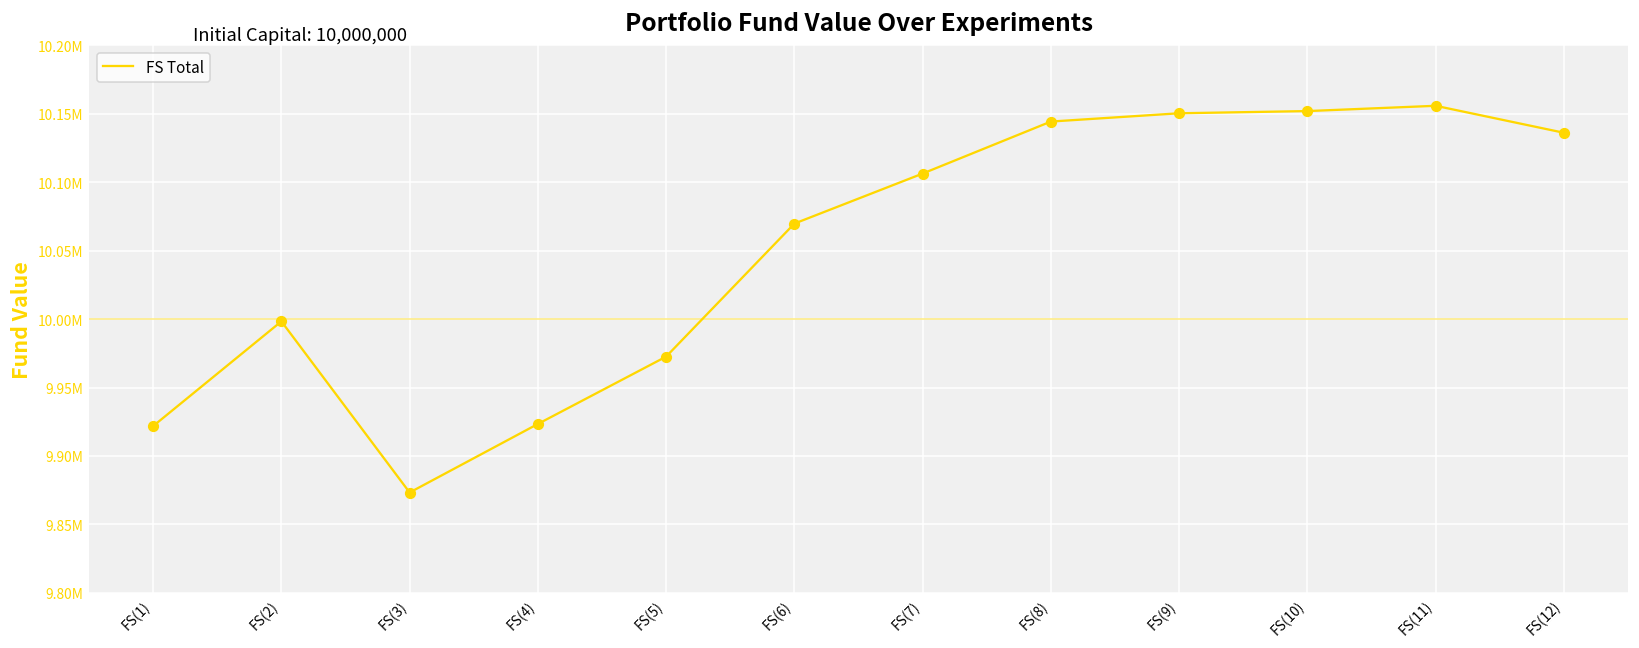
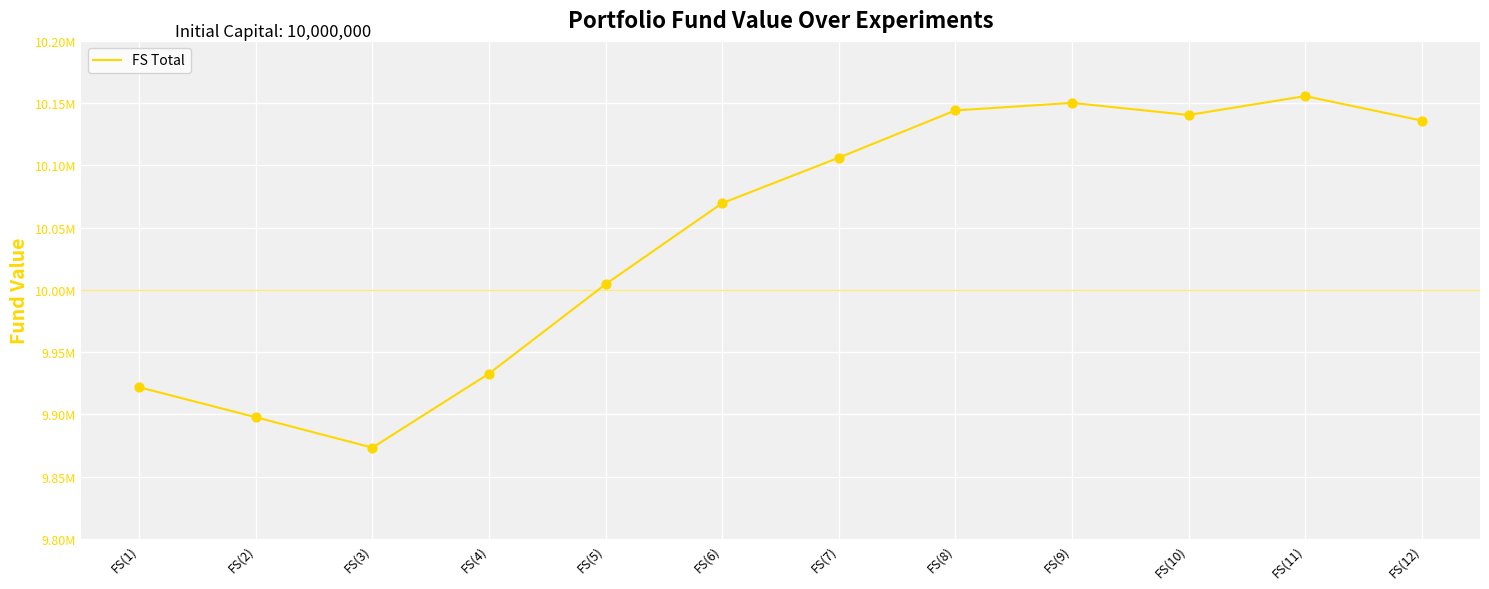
FS(2): 9998000 -> 9898000
FS(4): 9923000 -> 9933000
FS(5): 9973000 -> 10005000
FS(10): 10152000 -> 10140000
